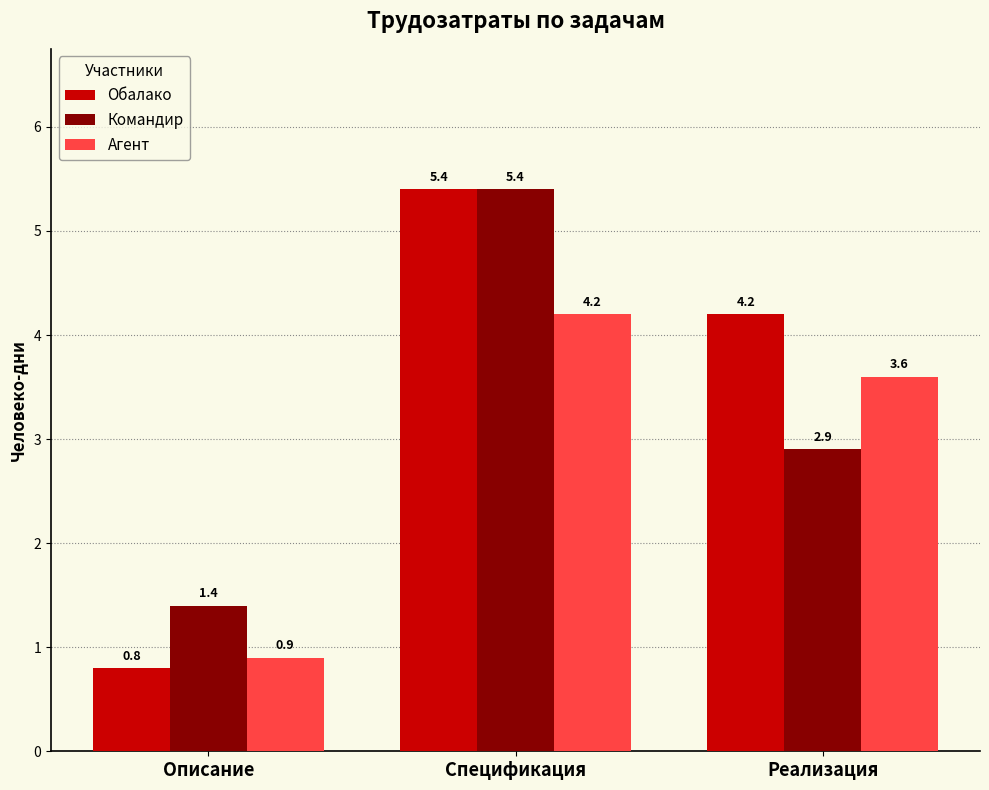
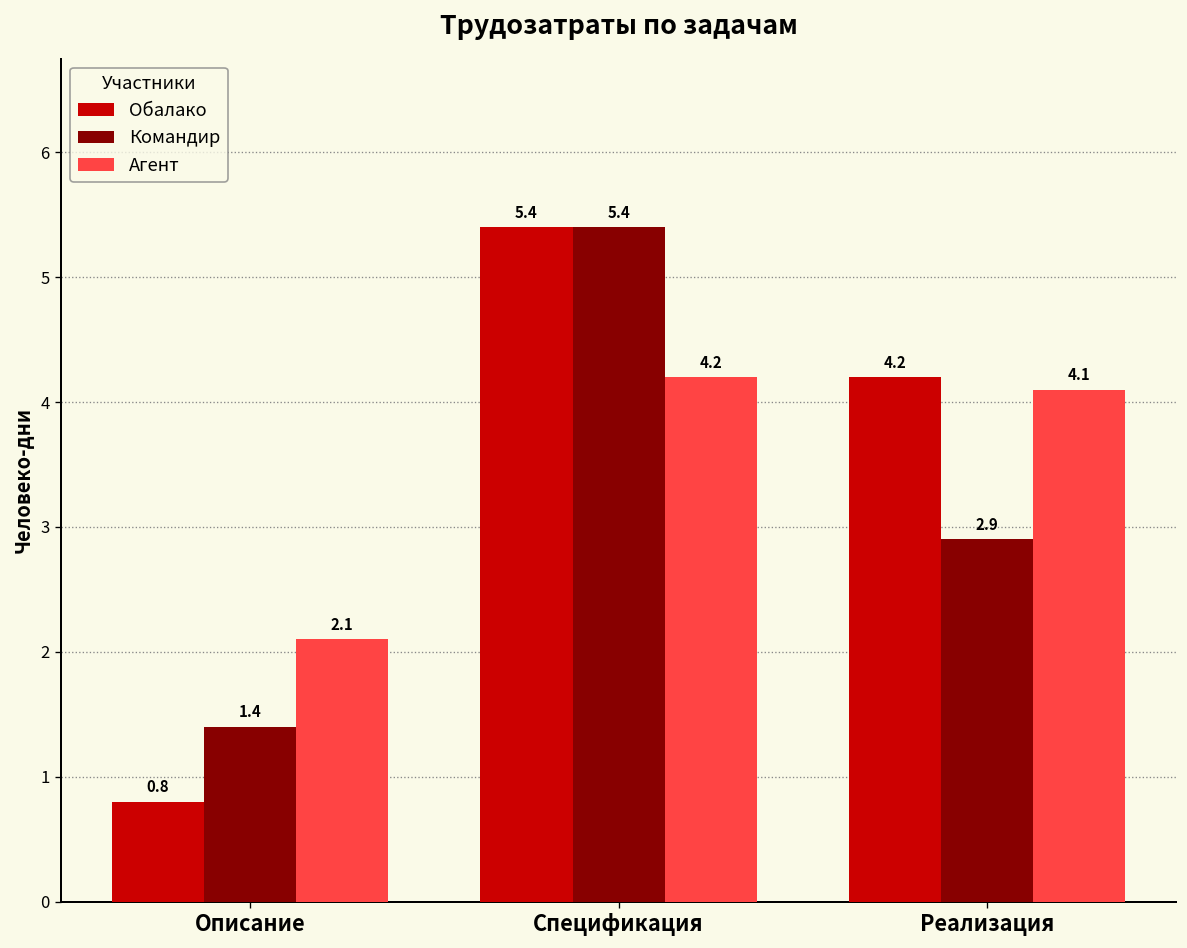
Агент, Описание: 0.9 -> 2.1
Агент, Реализация: 3.6 -> 4.1
